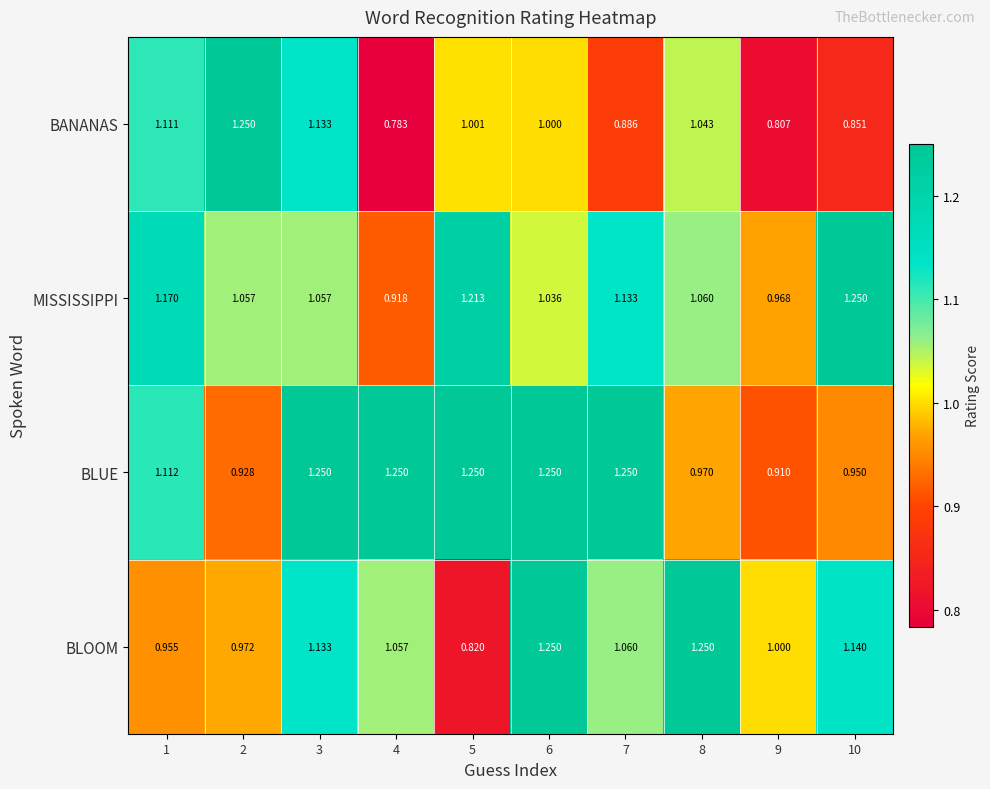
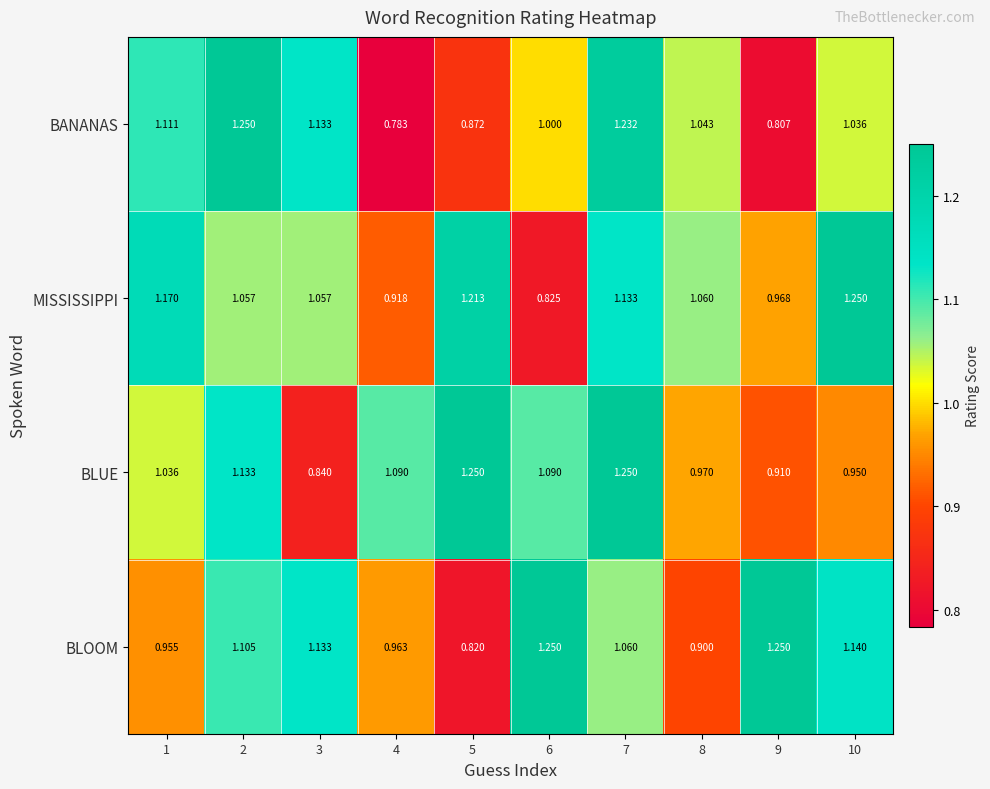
BANANAS, 5: 1.001 -> 0.872
BANANAS, 7: 0.886 -> 1.232
BANANAS, 10: 0.851 -> 1.036
MISSISSIPPI, 6: 1.036 -> 0.825
BLUE, 1: 1.112 -> 1.036
BLUE, 2: 0.928 -> 1.133
BLUE, 3: 1.250 -> 0.840
BLUE, 4: 1.250 -> 1.090
BLUE, 6: 1.250 -> 1.090
BLOOM, 2: 0.972 -> 1.105
BLOOM, 4: 1.057 -> 0.963
BLOOM, 8: 1.250 -> 0.900
BLOOM, 9: 1.000 -> 1.250
